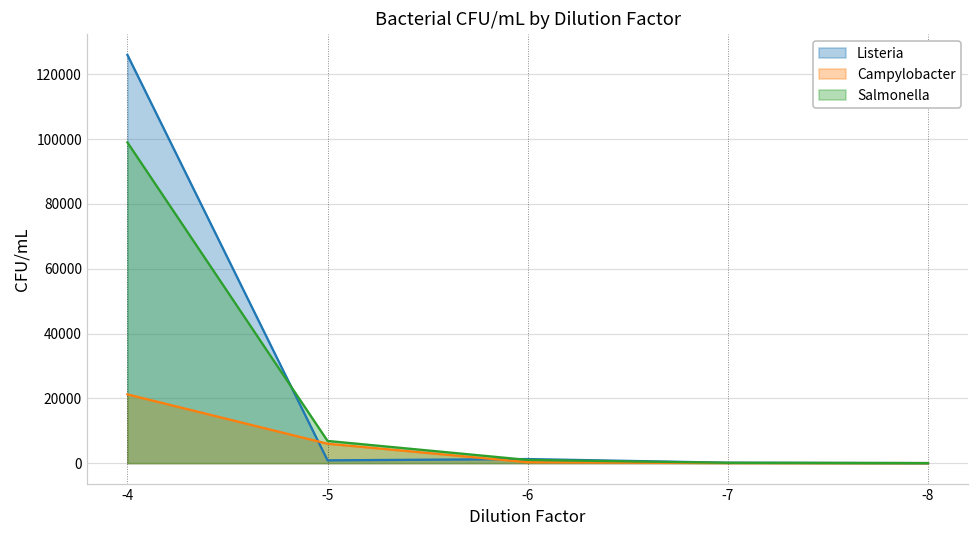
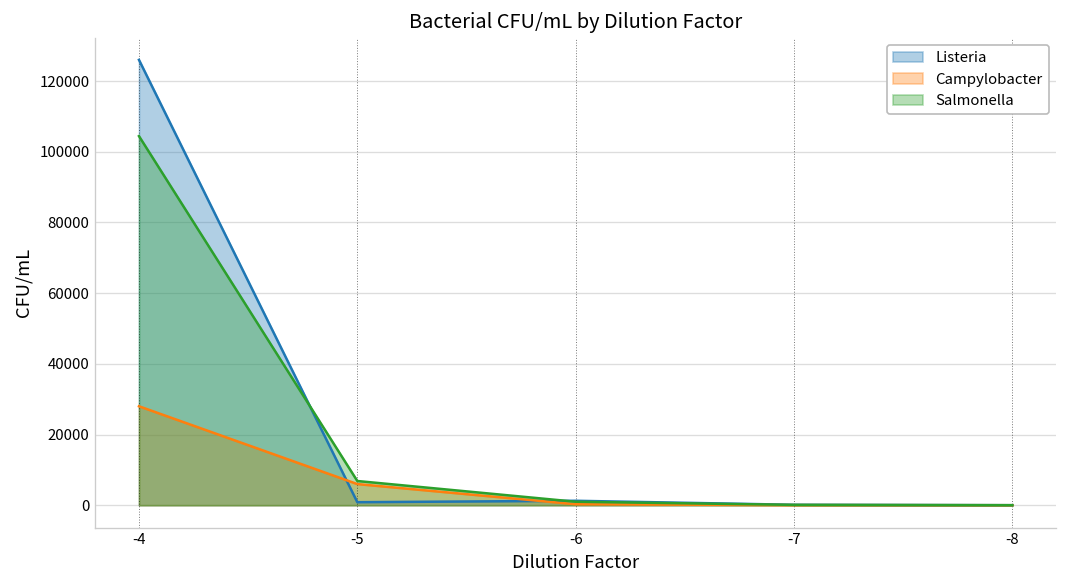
Campylobacter, -4: 21000 -> 28000
Salmonella, -4: 99000 -> 104000
